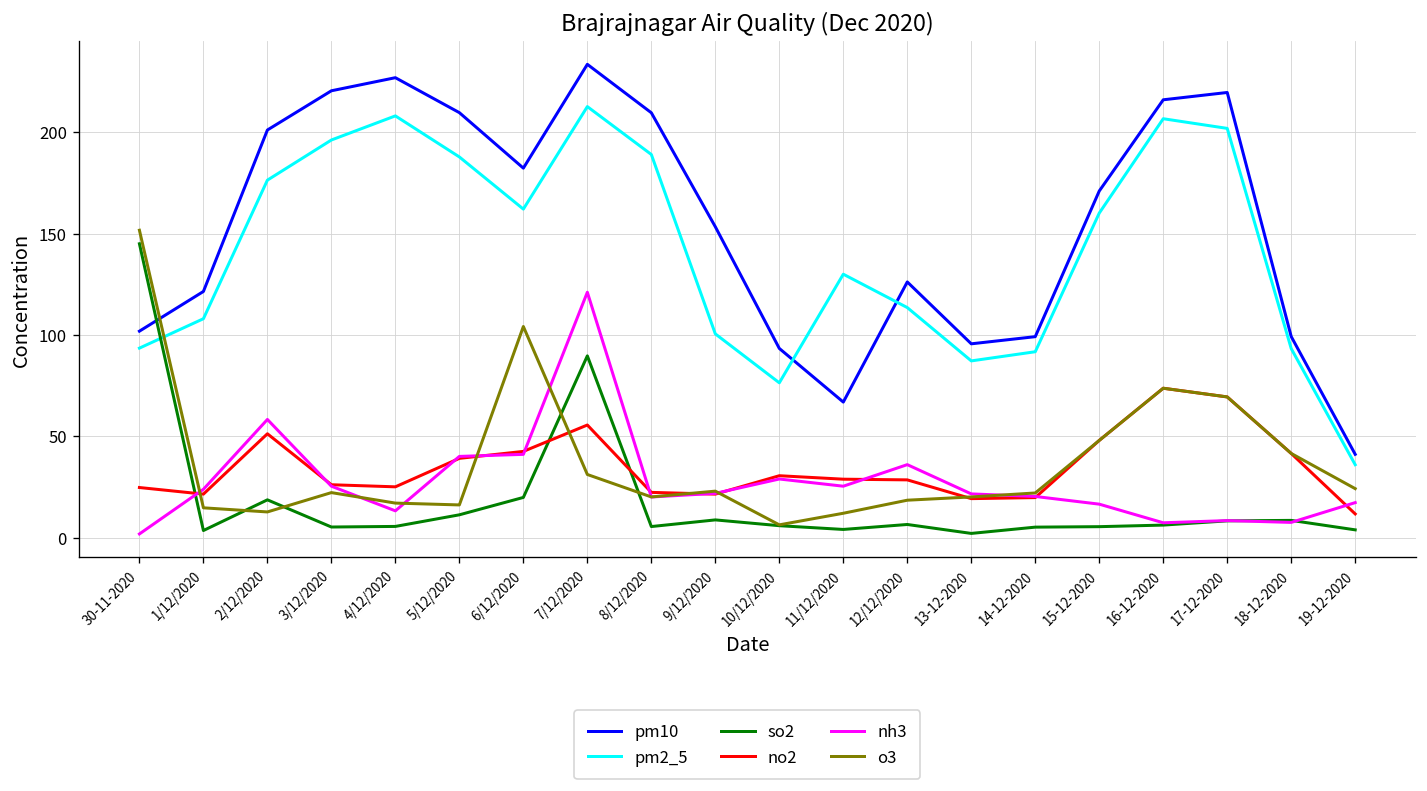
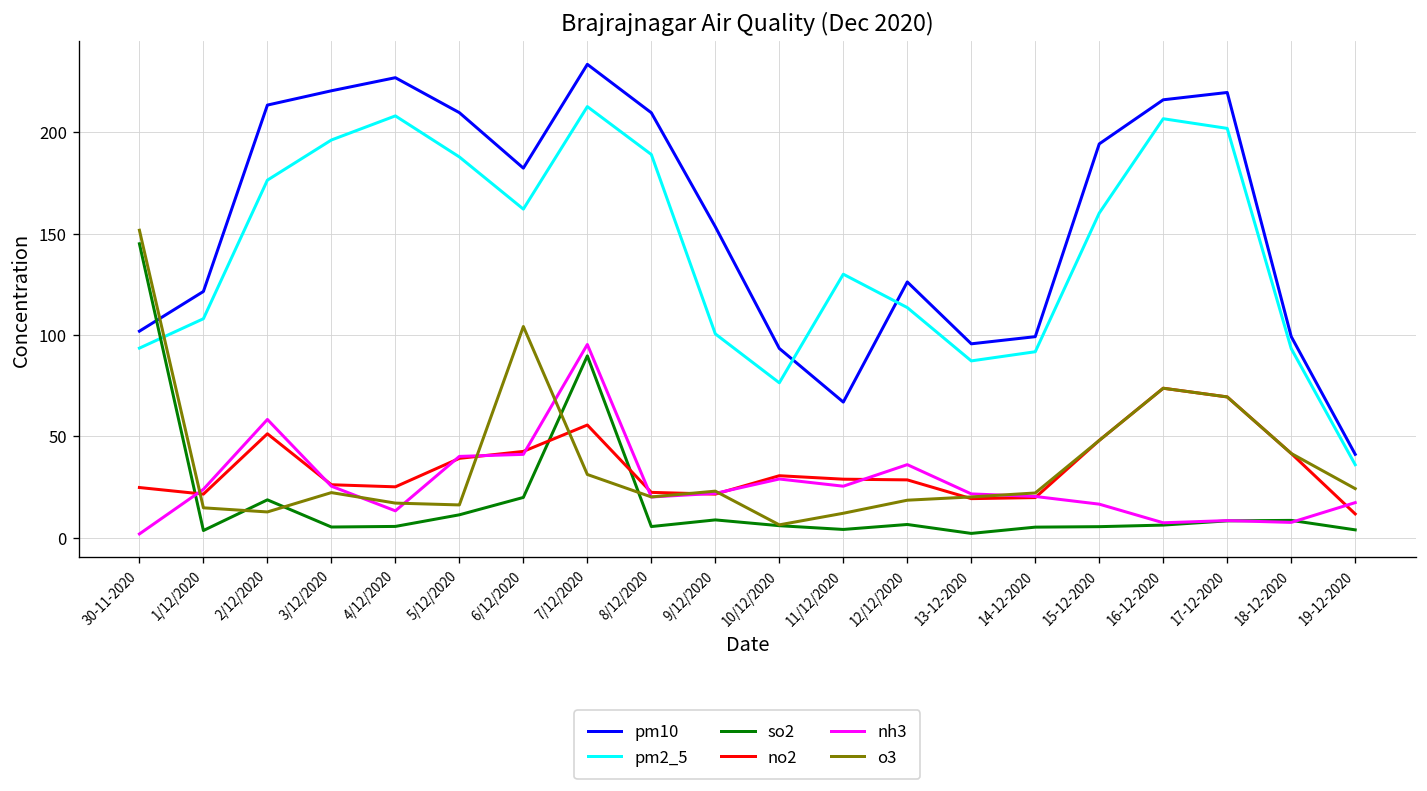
pm10, 2/12/2020: 201 -> 213
nh3, 7/12/2020: 121 -> 95
pm10, 15-12-2020: 171 -> 194
